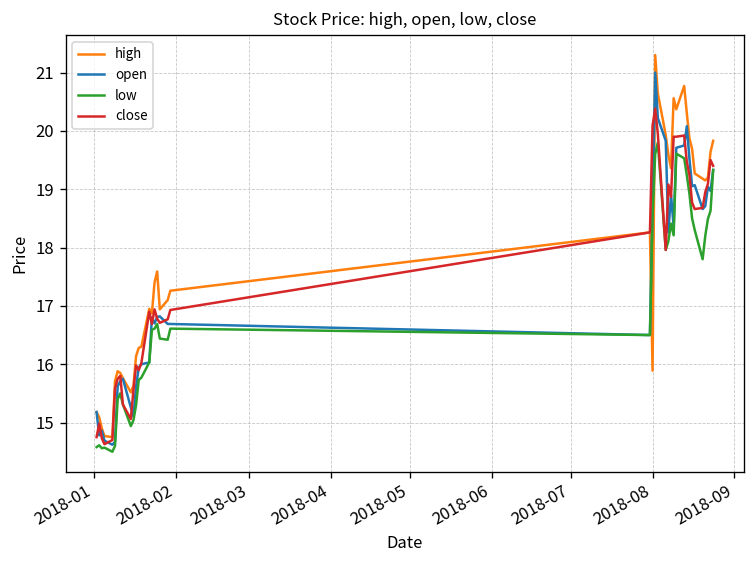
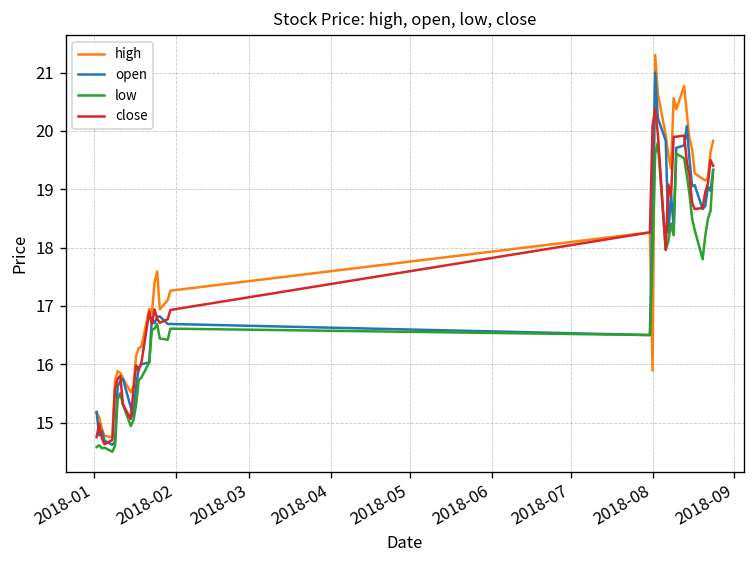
low, 2018-08: 18.6 -> 17.9
